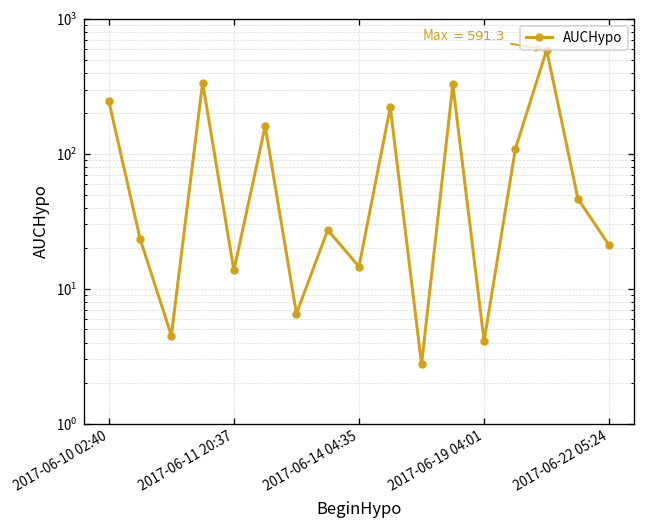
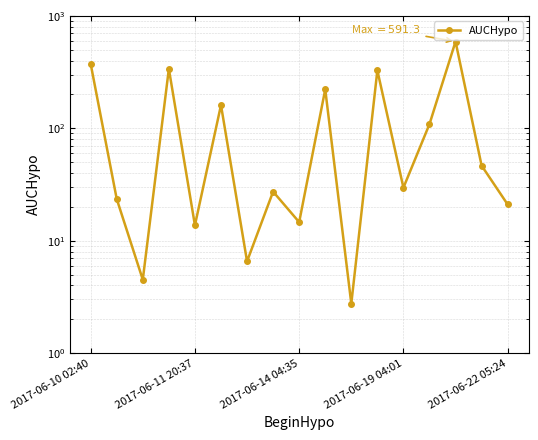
2017-06-10 02:40: 250 -> 370
2017-06-19 04:01: 4.1 -> 30
